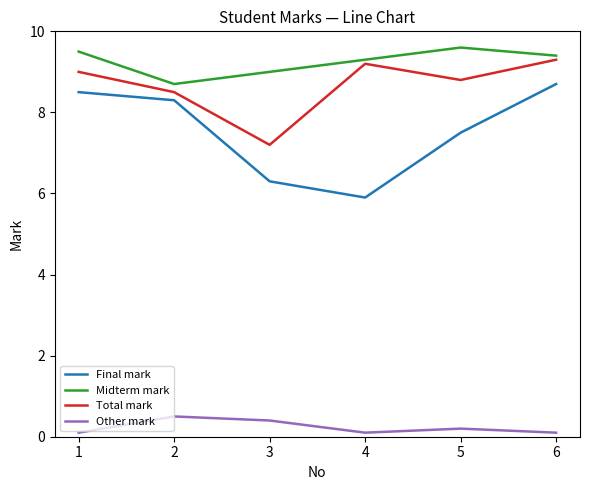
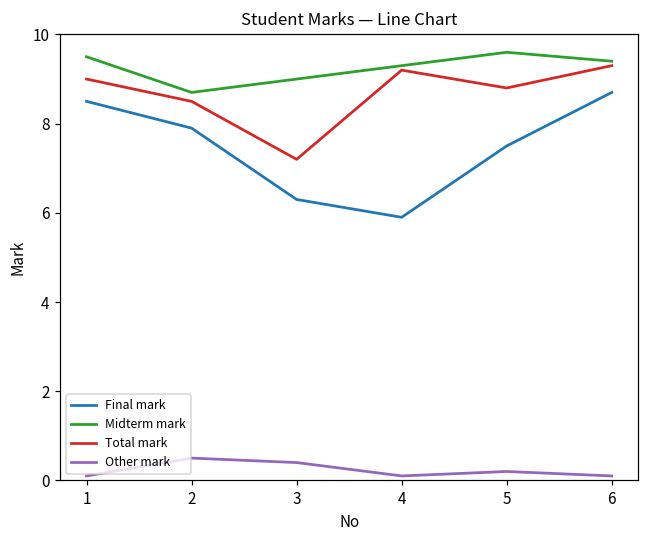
Final mark, 2: 8.3 -> 7.9
